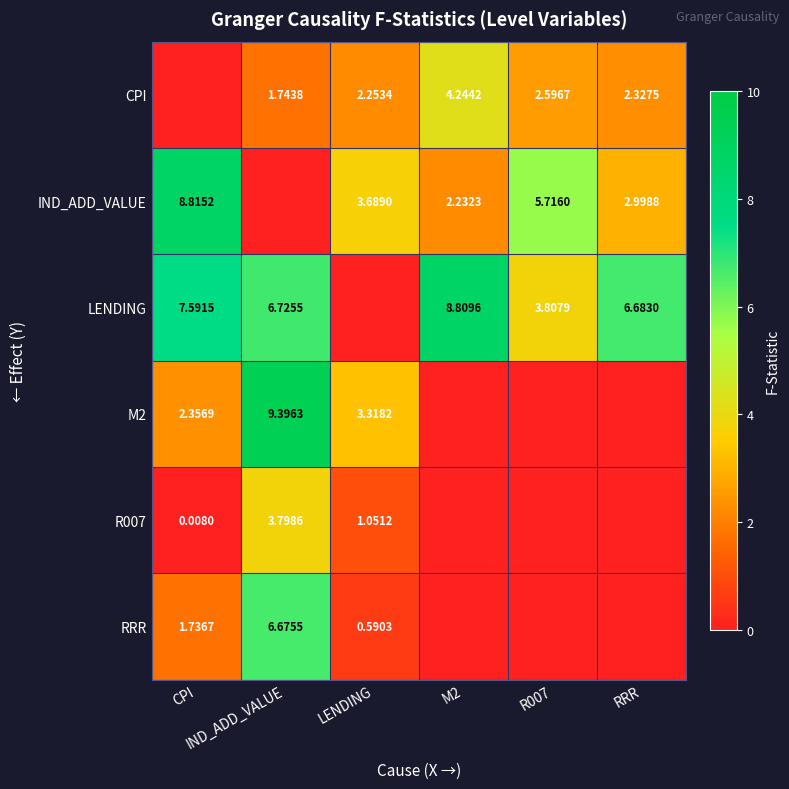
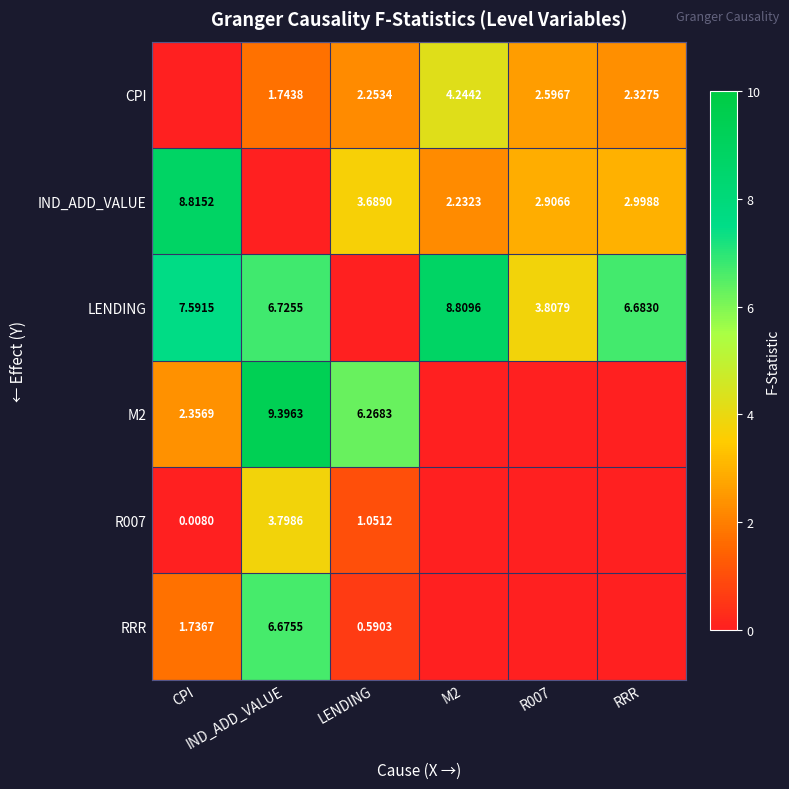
IND_ADD_VALUE, R007: 5.7160 -> 2.9066
M2, LENDING: 3.3182 -> 6.2683
